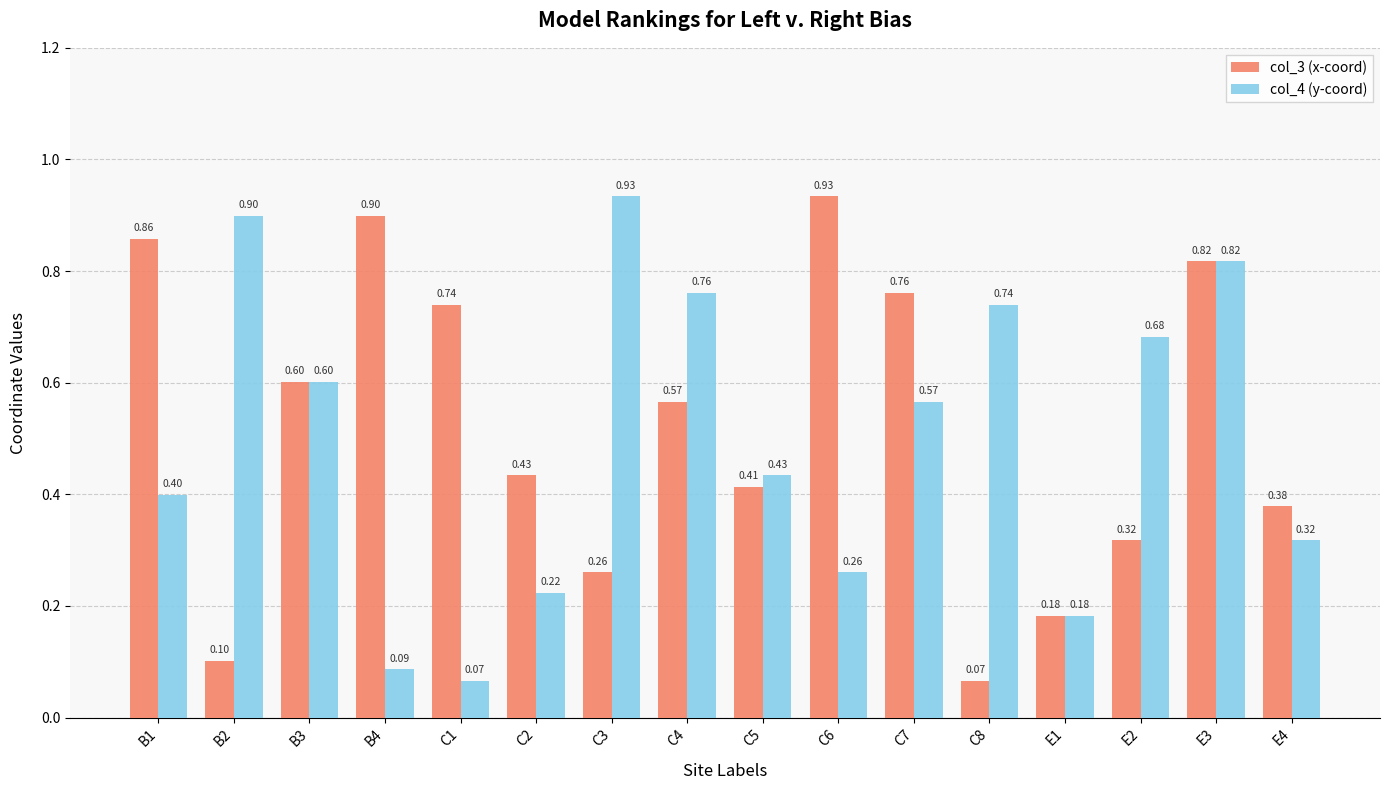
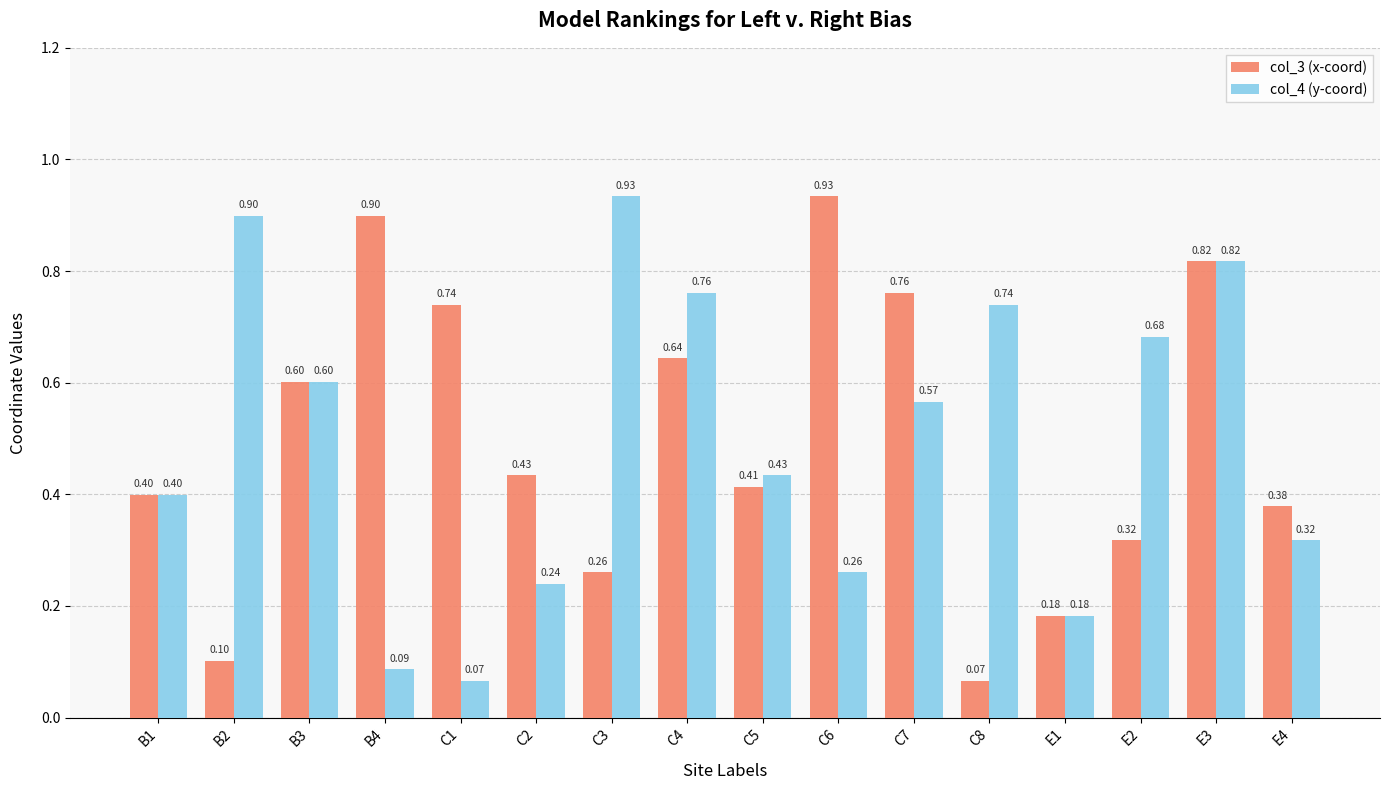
col_3 (x-coord), B1: 0.86 -> 0.40
col_4 (y-coord), C2: 0.22 -> 0.24
col_3 (x-coord), C4: 0.57 -> 0.64
